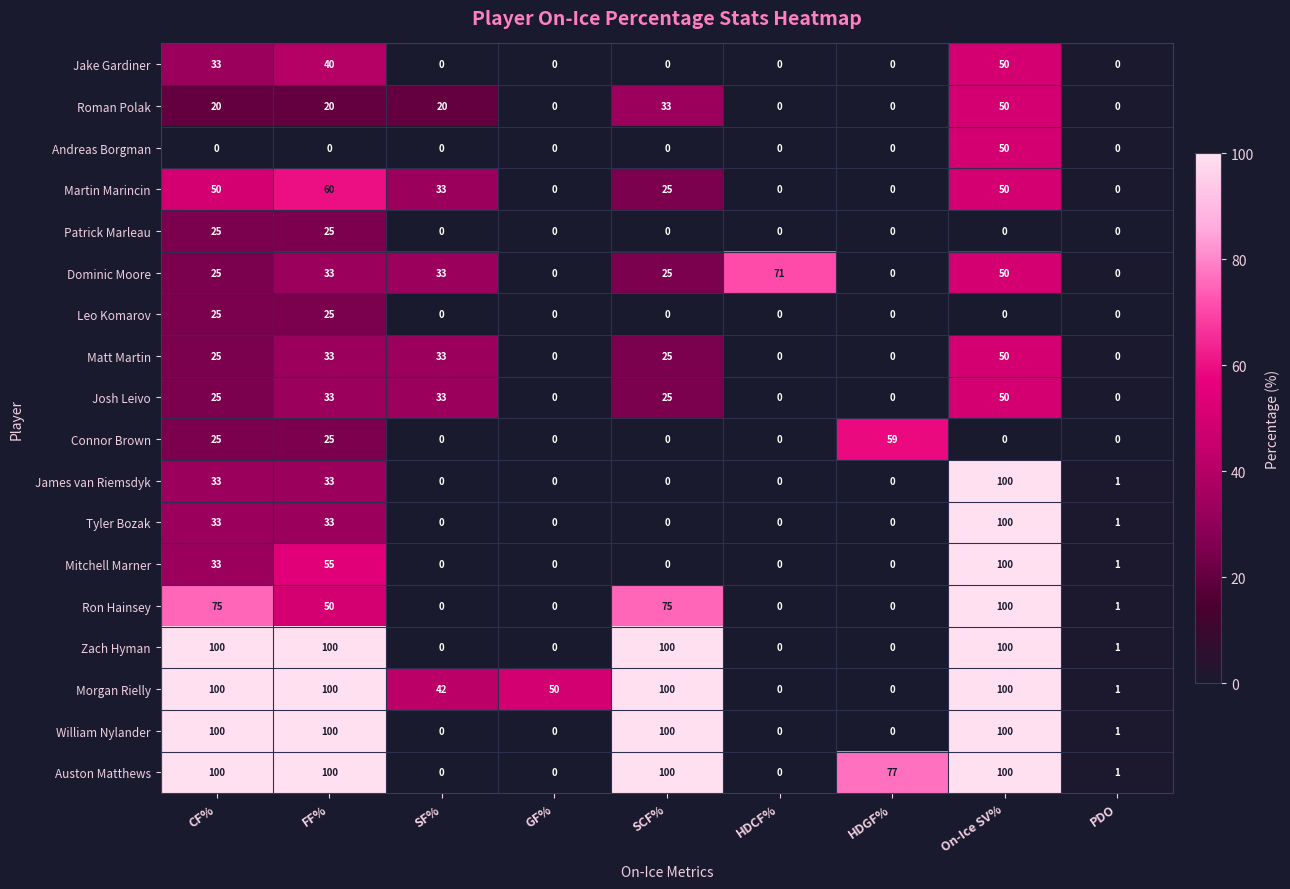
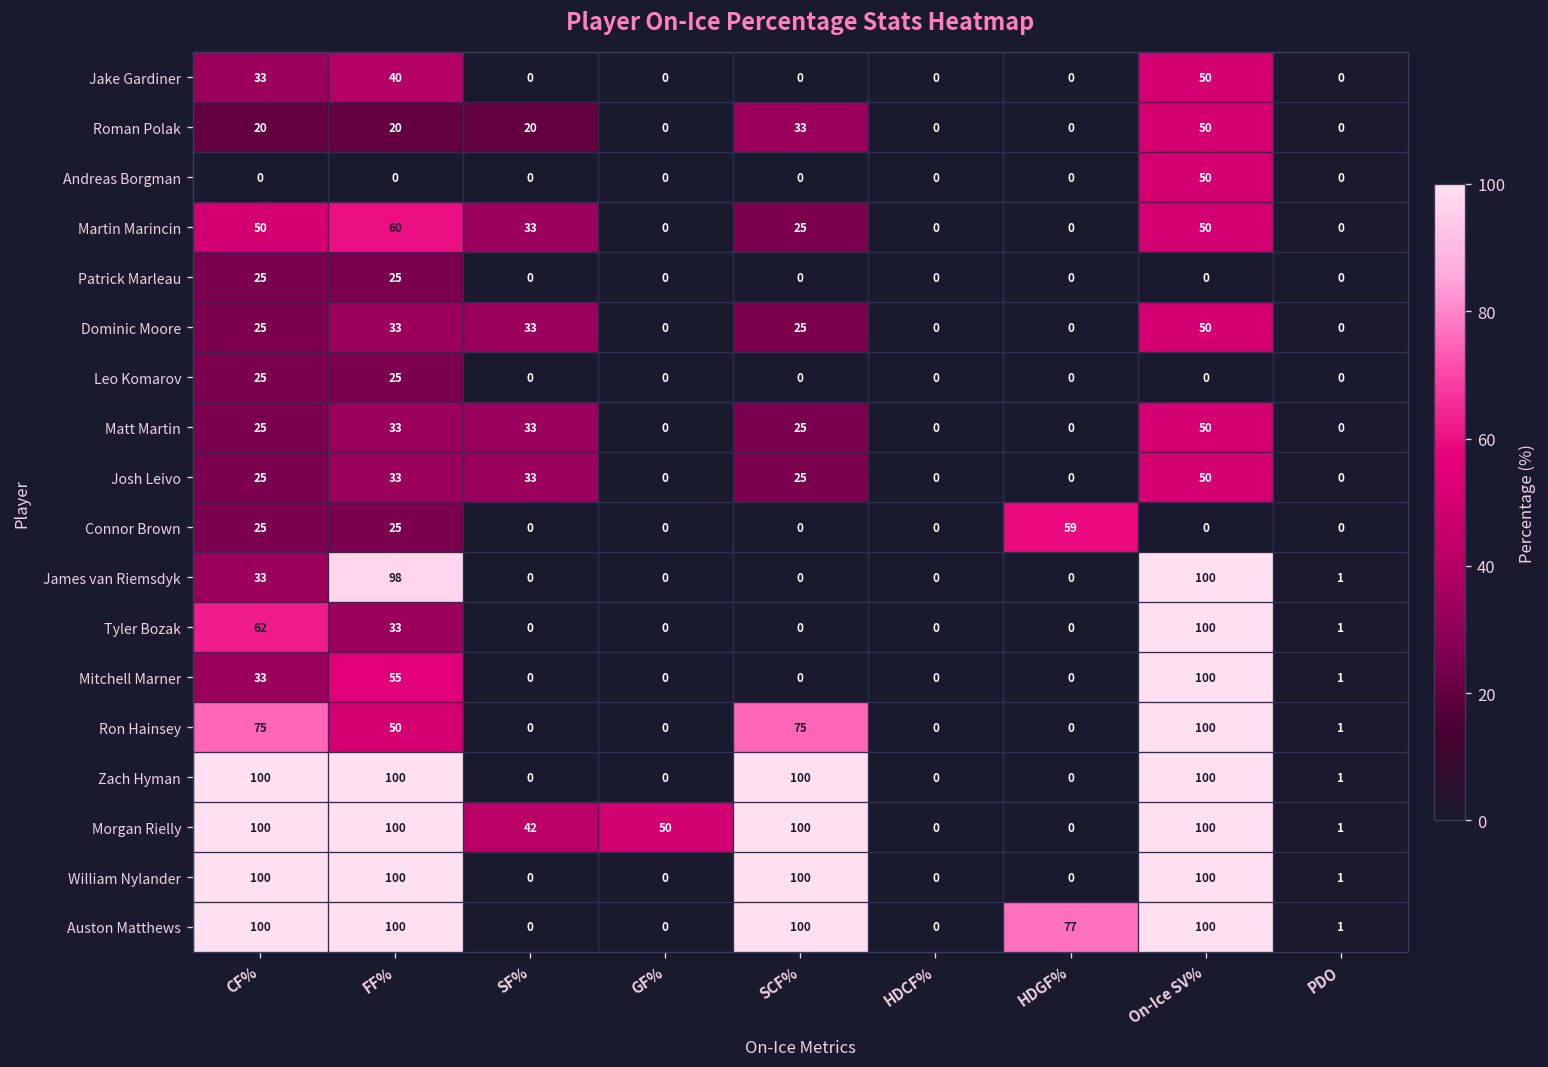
Dominic Moore, HDCF%: 71 -> 0
James van Riemsdyk, FF%: 33 -> 98
Tyler Bozak, CF%: 33 -> 62
